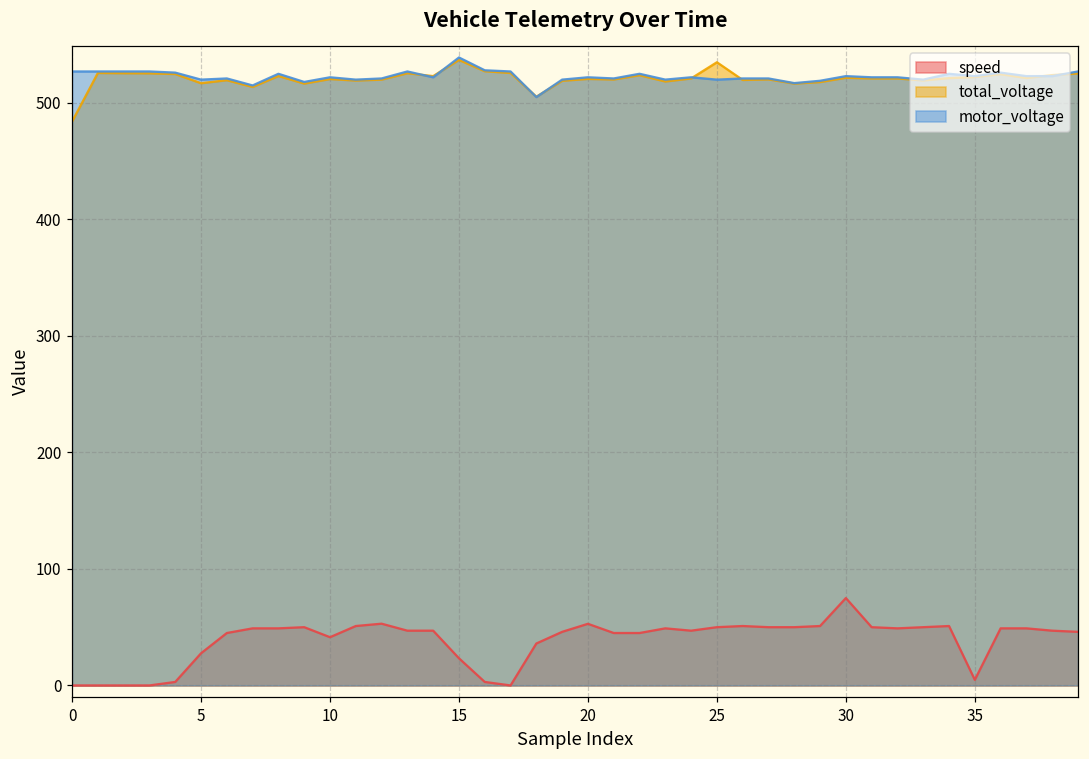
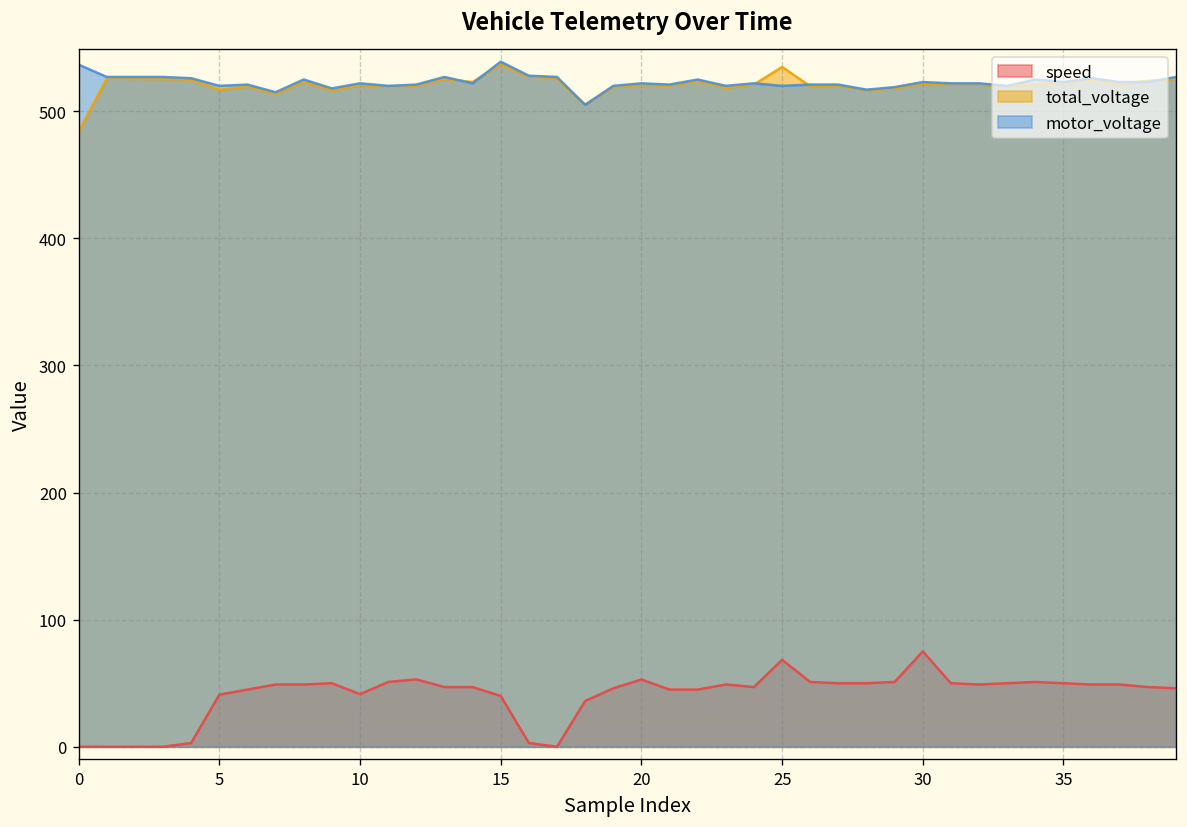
motor_voltage, 0: 527 -> 537
speed, 5: 28 -> 41
speed, 15: 23 -> 40
speed, 25: 50 -> 68
speed, 35: 5 -> 50
